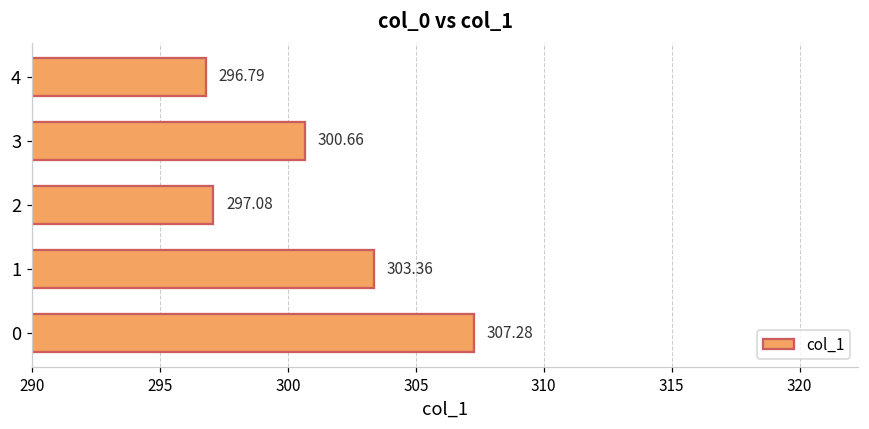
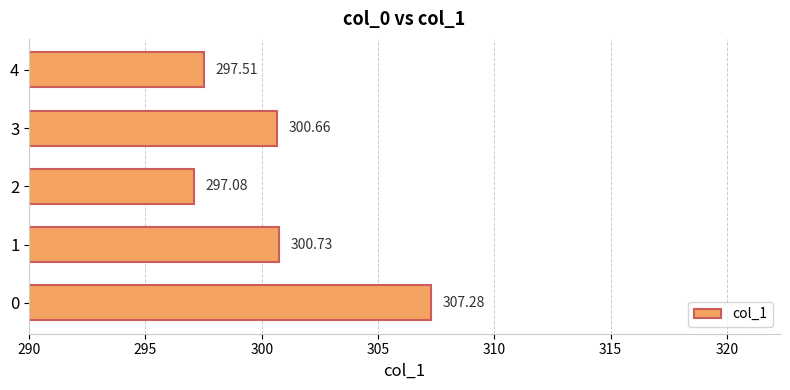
4: 296.79 -> 297.51
1: 303.36 -> 300.73
